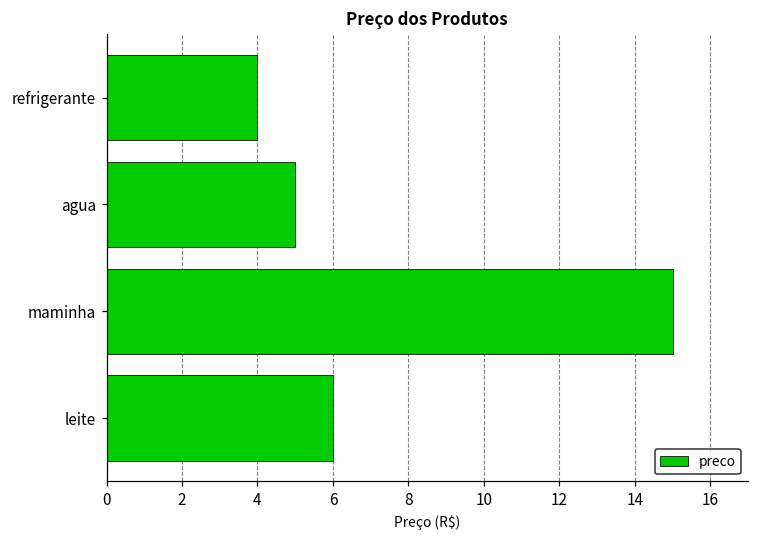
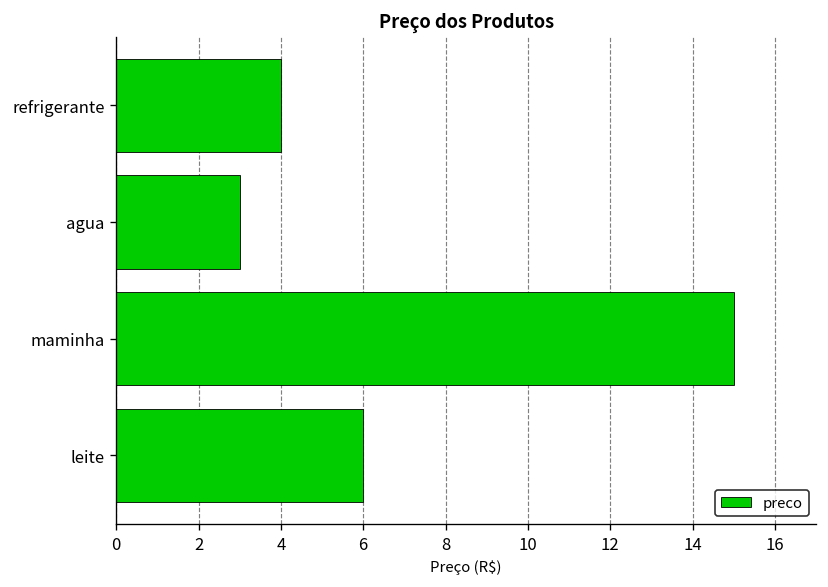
agua: 5 -> 3
